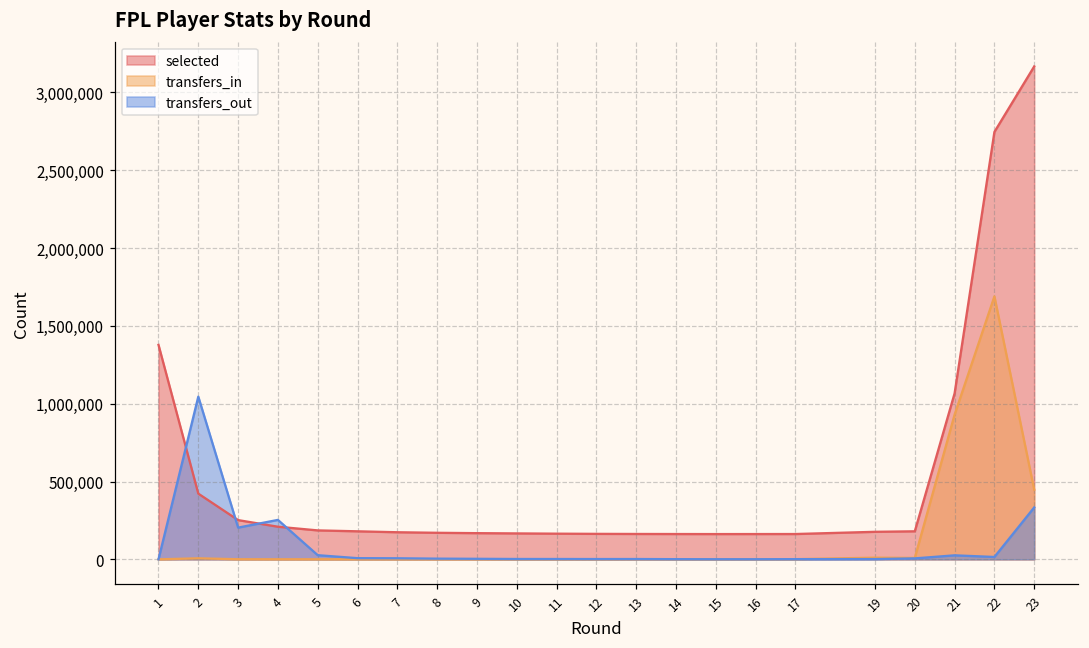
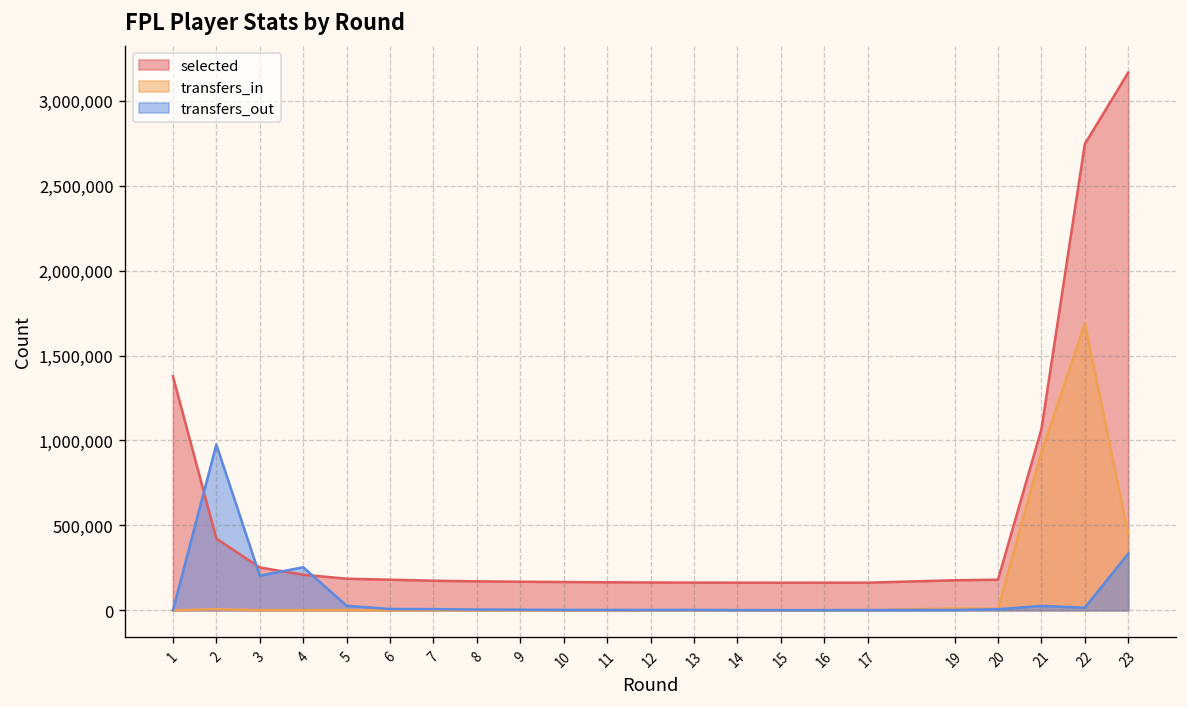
transfers_out, 2: 1,050,000 -> 980,000
